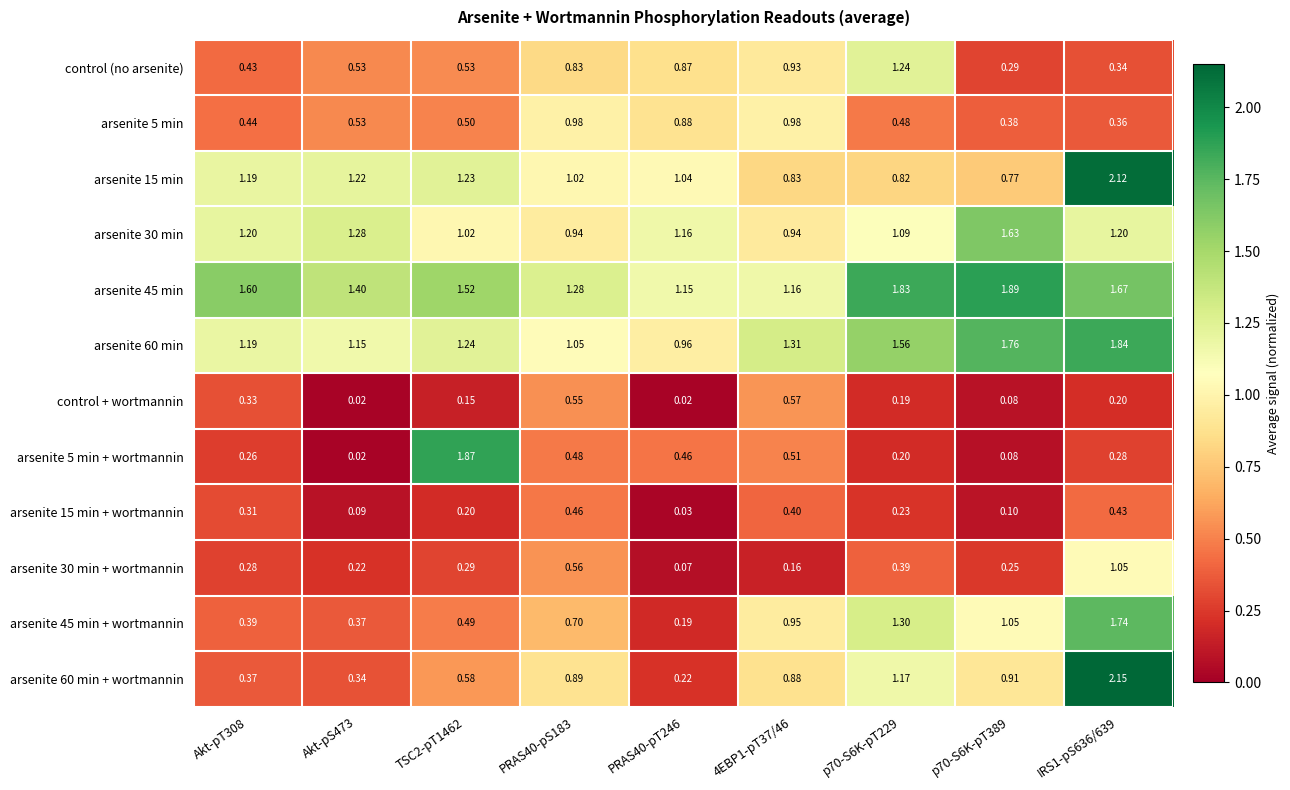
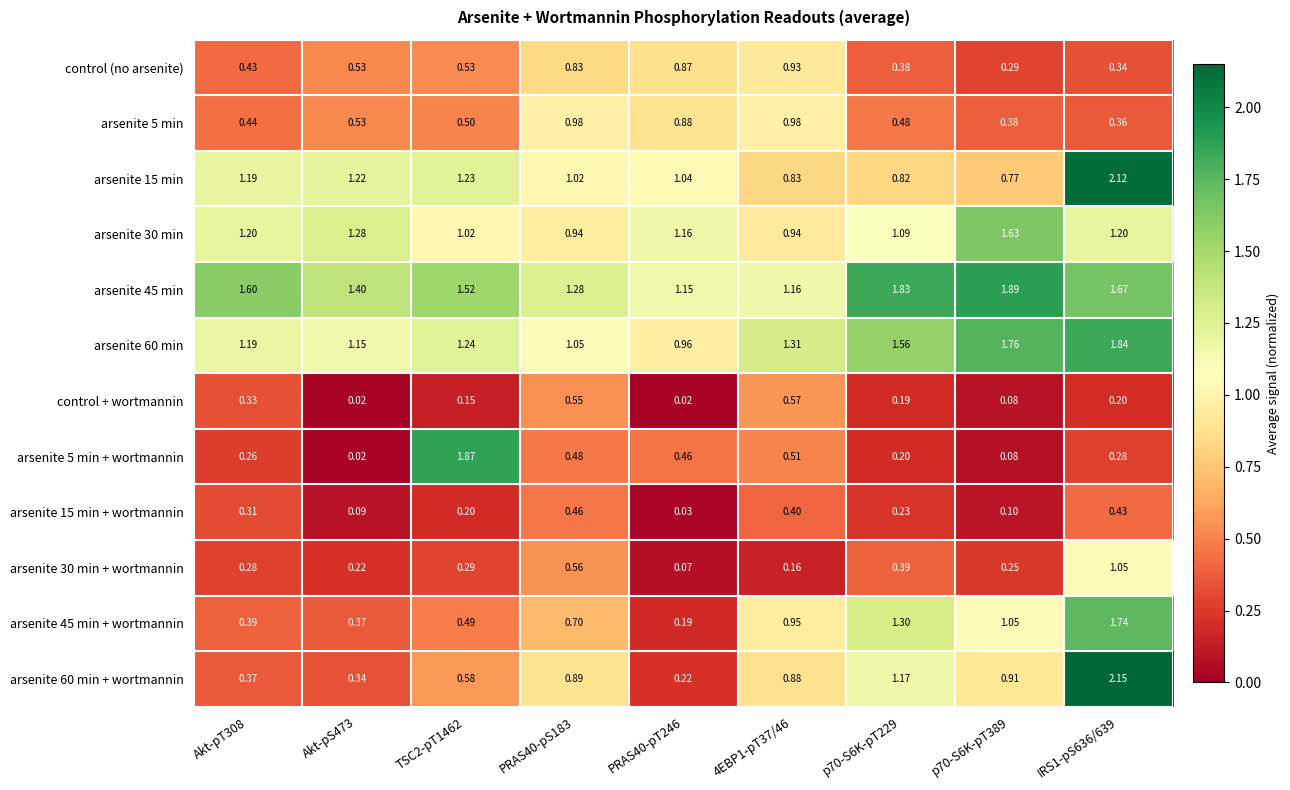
control (no arsenite), p70-S6K-pT229: 1.24 -> 0.38
